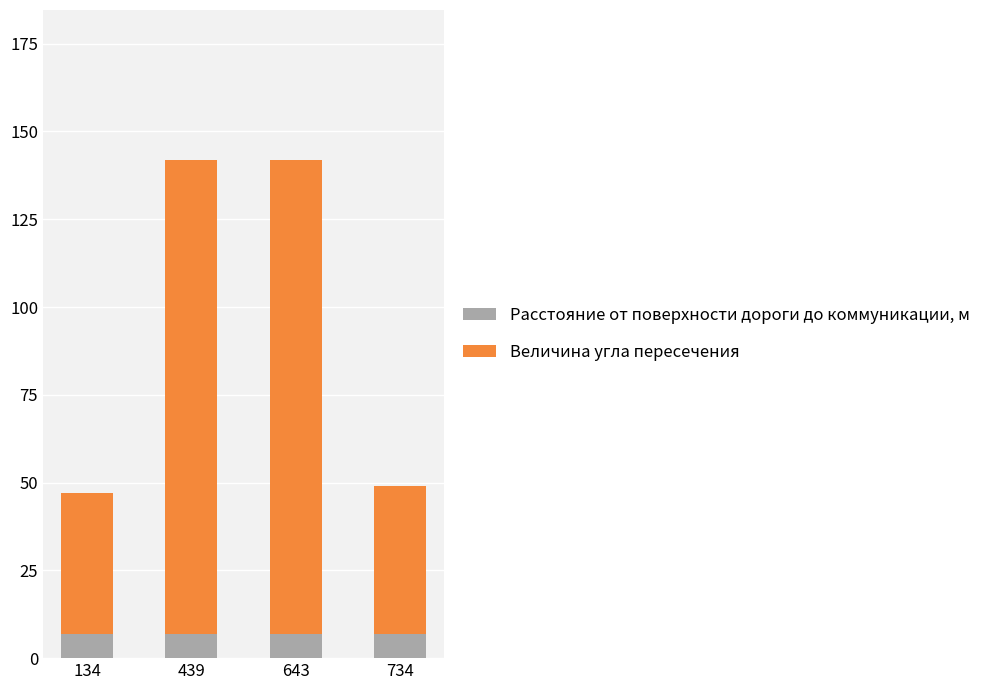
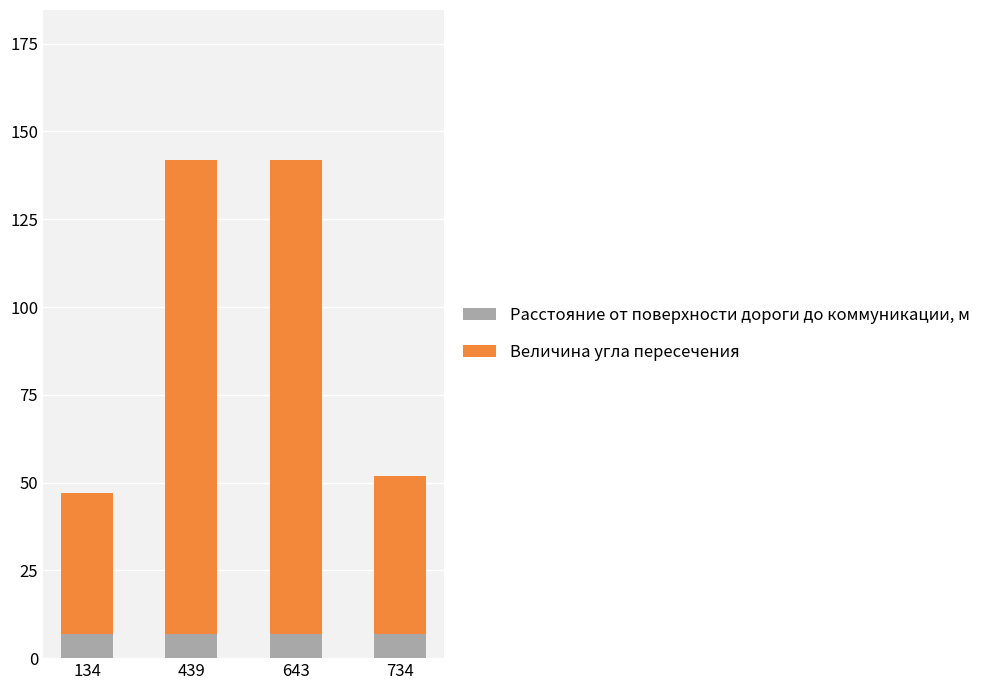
Величина угла пересечения, 734: 42 -> 45
